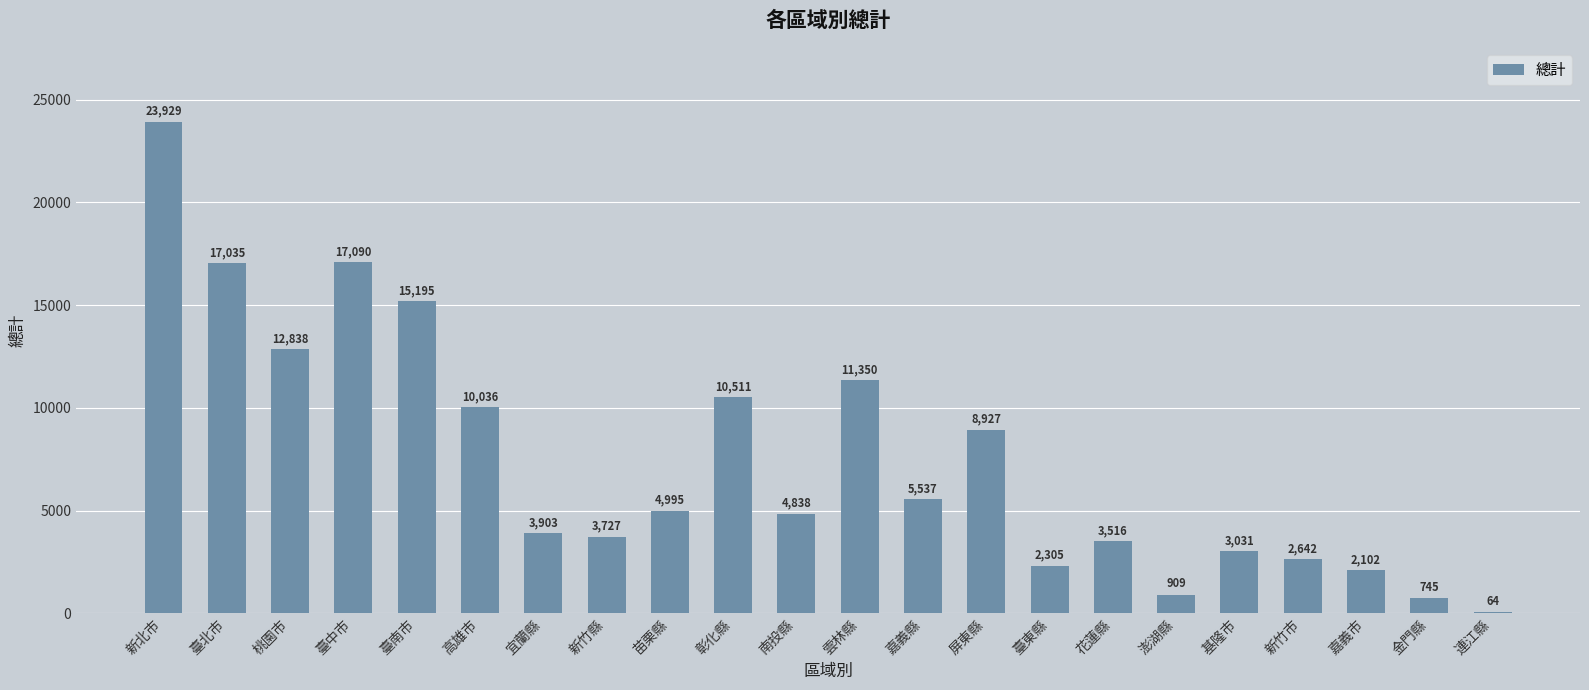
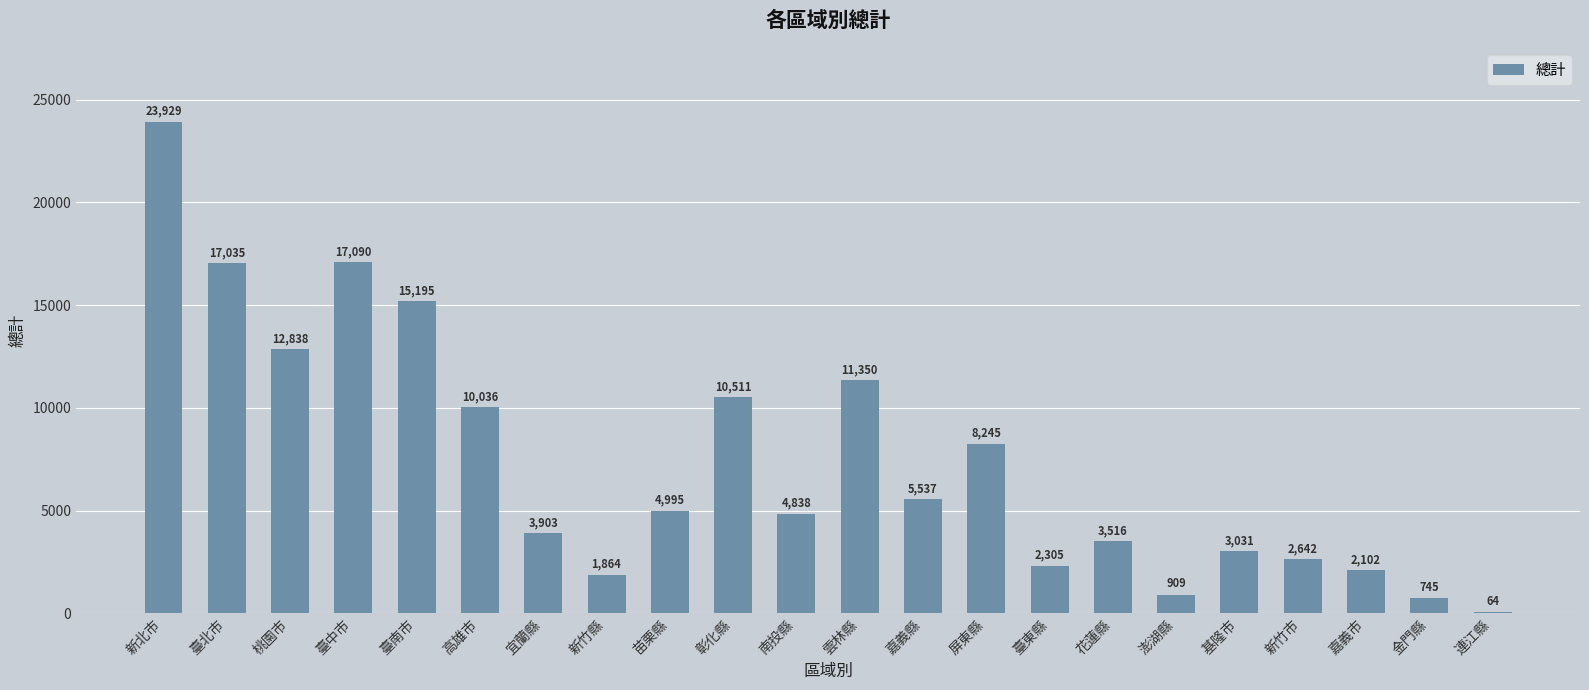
新竹縣: 3,727 -> 1,864
屏東縣: 8,927 -> 8,245
